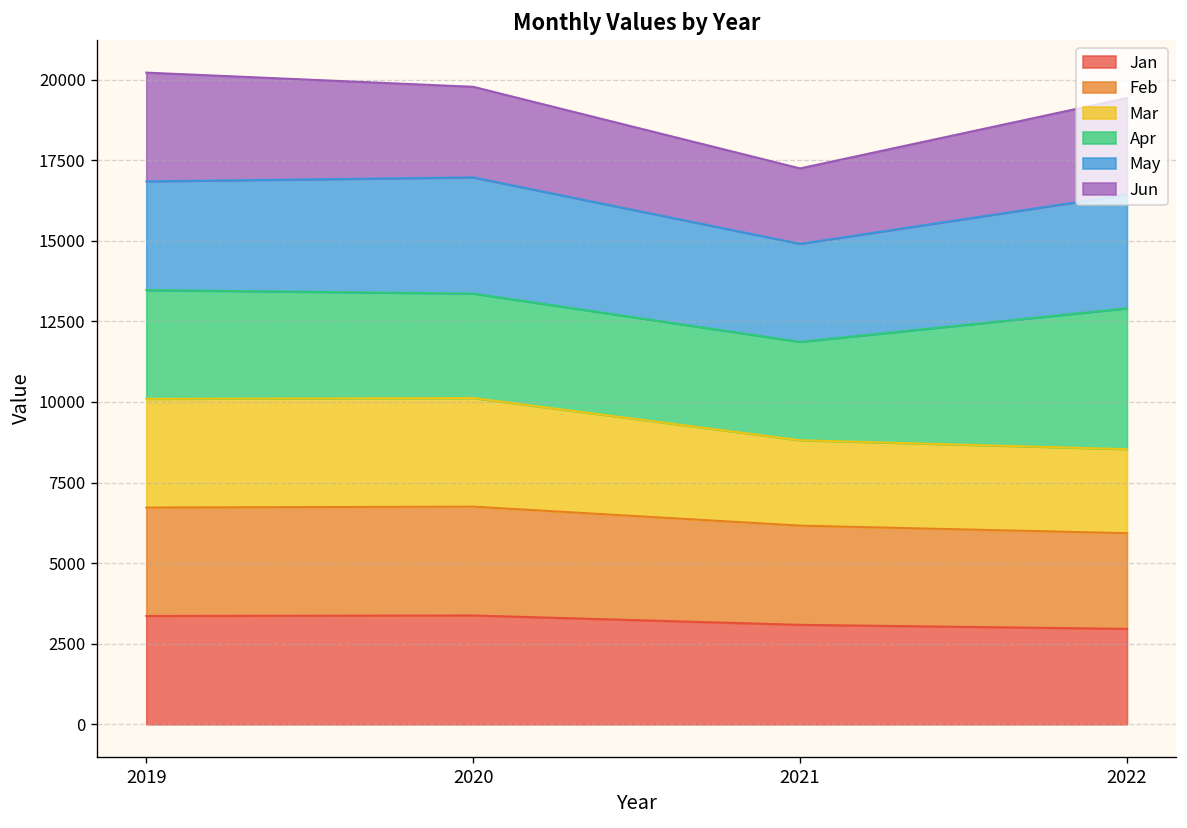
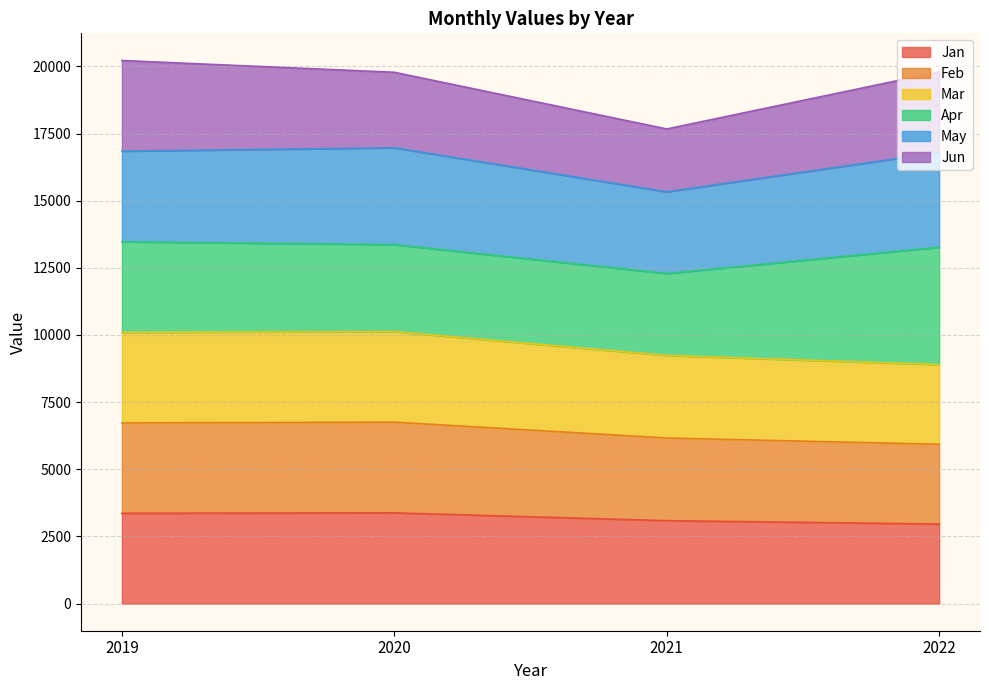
Mar, 2021: 2600 -> 3100
Mar, 2022: 2600 -> 3000
